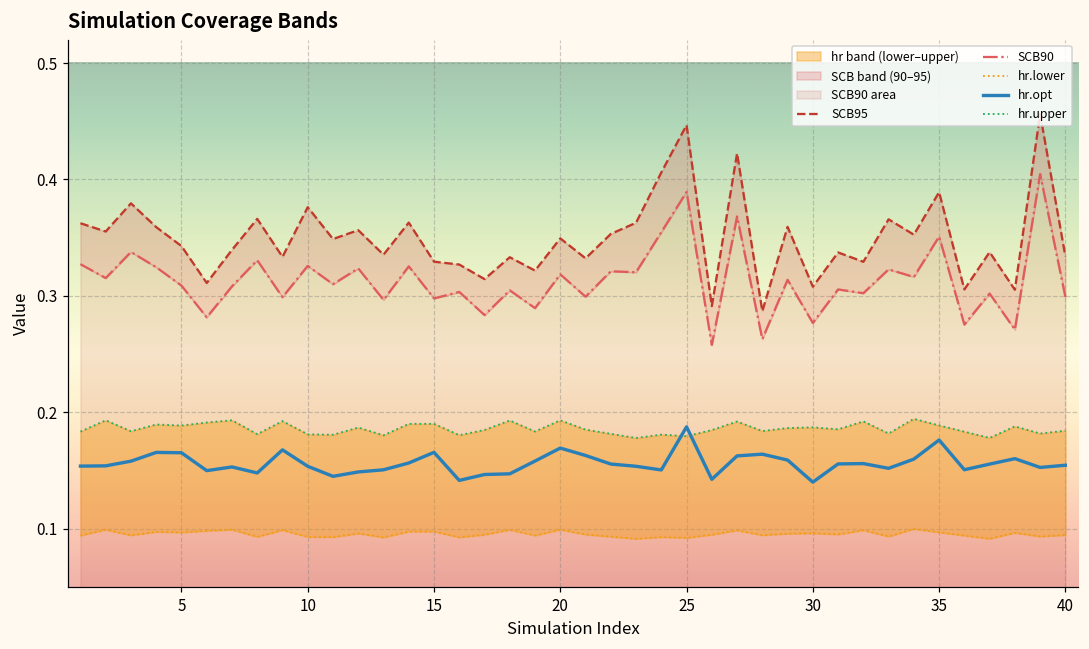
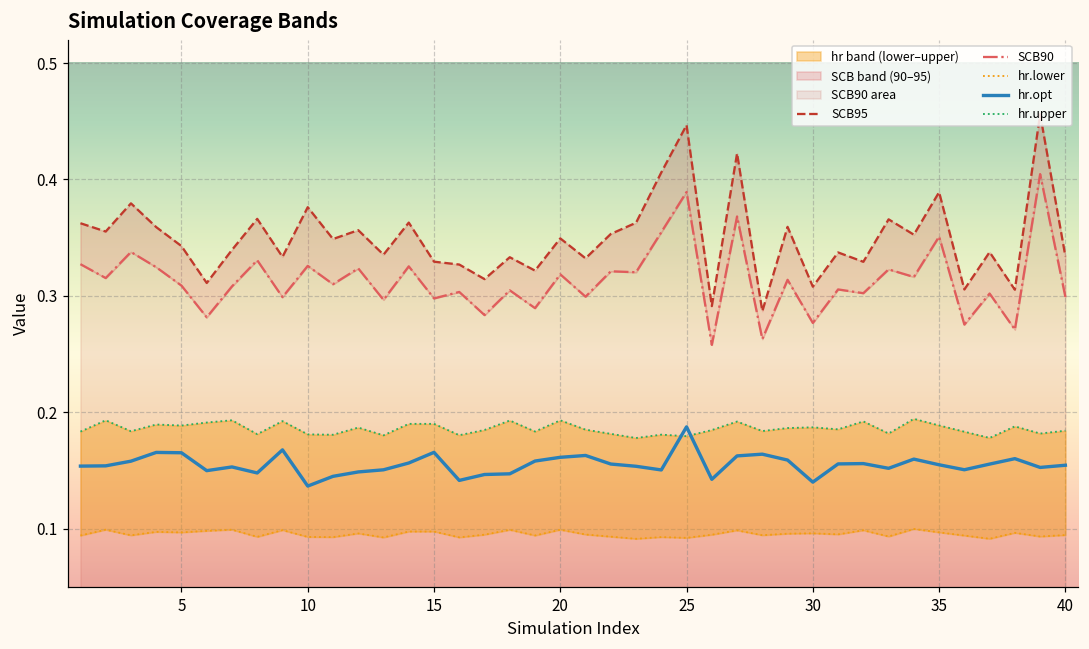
hr.opt, 10: 0.154 -> 0.137
hr.opt, 20: 0.169 -> 0.161
hr.opt, 35: 0.176 -> 0.155
